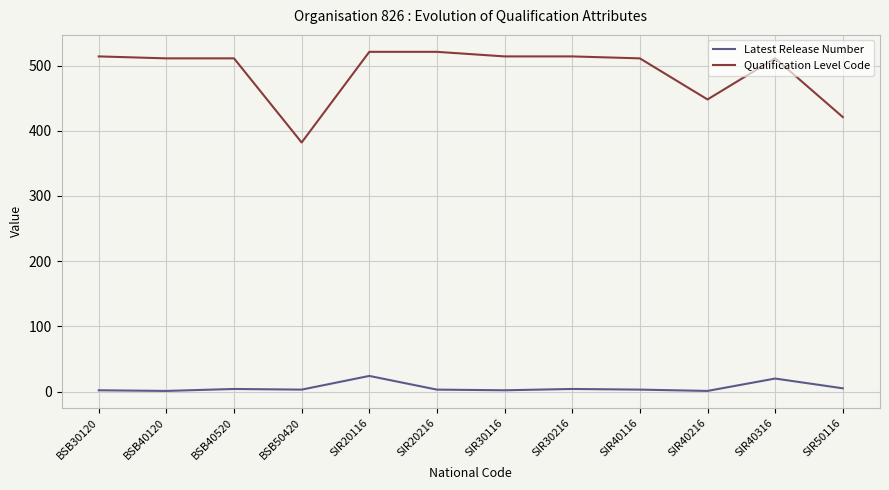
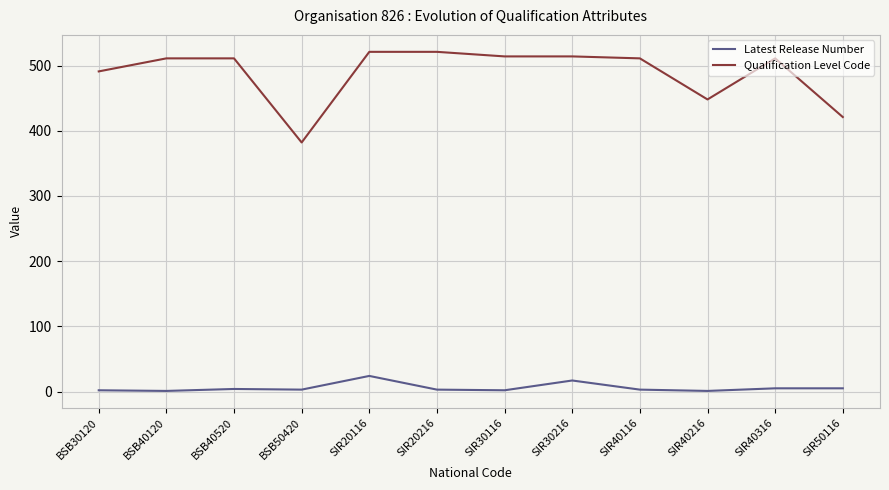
Qualification Level Code, BSB30120: 510 -> 490
Latest Release Number, SIR30216: 0 -> 20
Latest Release Number, SIR40316: 20 -> 10
